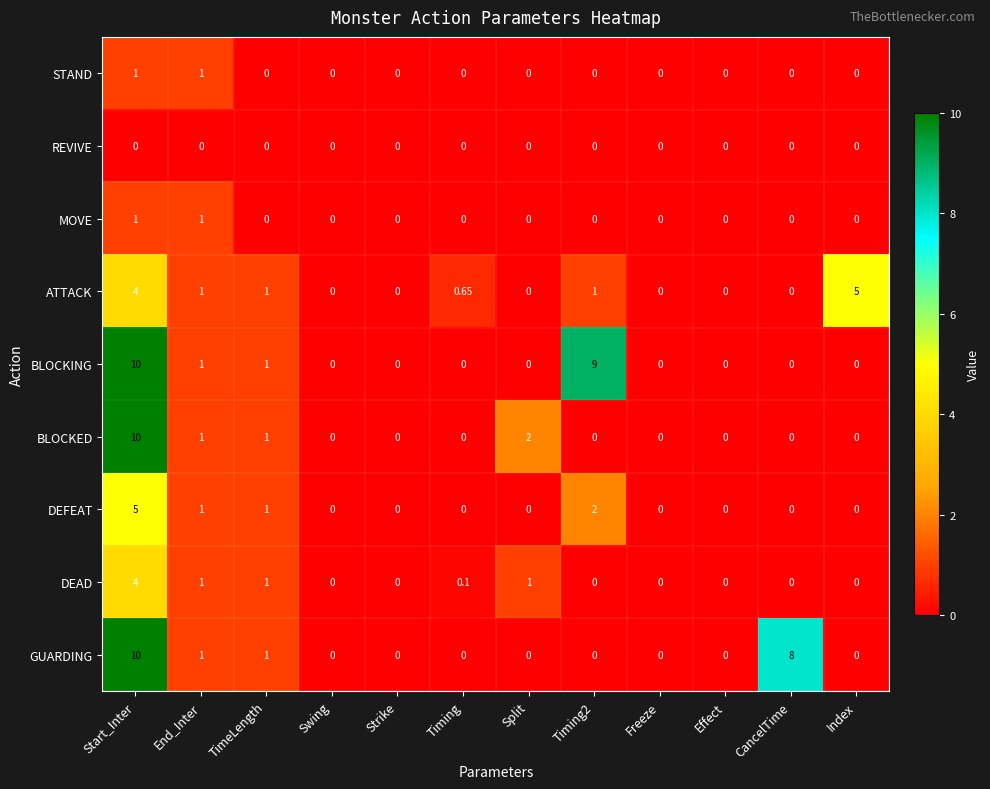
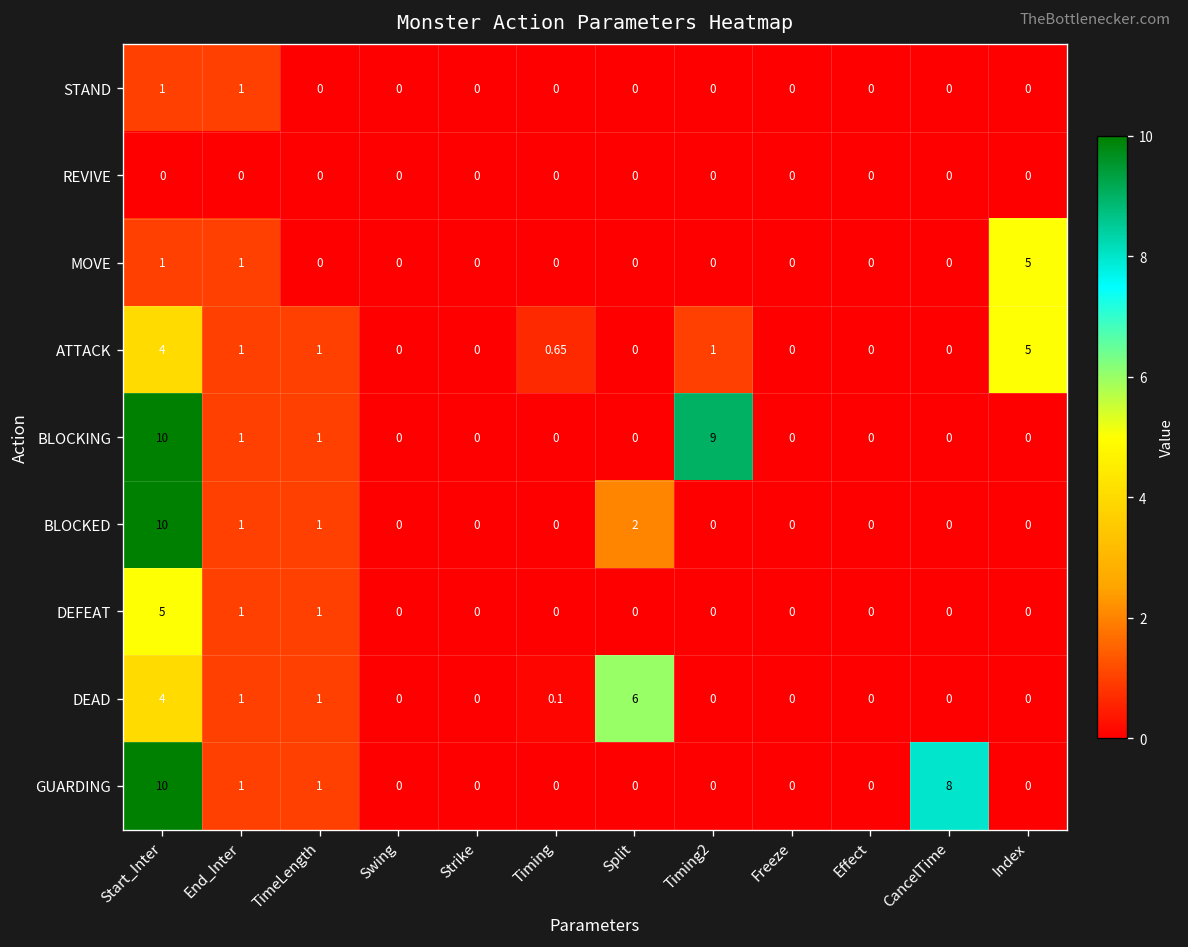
MOVE, Index: 0 -> 5
DEFEAT, Timing2: 2 -> 0
DEAD, Split: 1 -> 6
